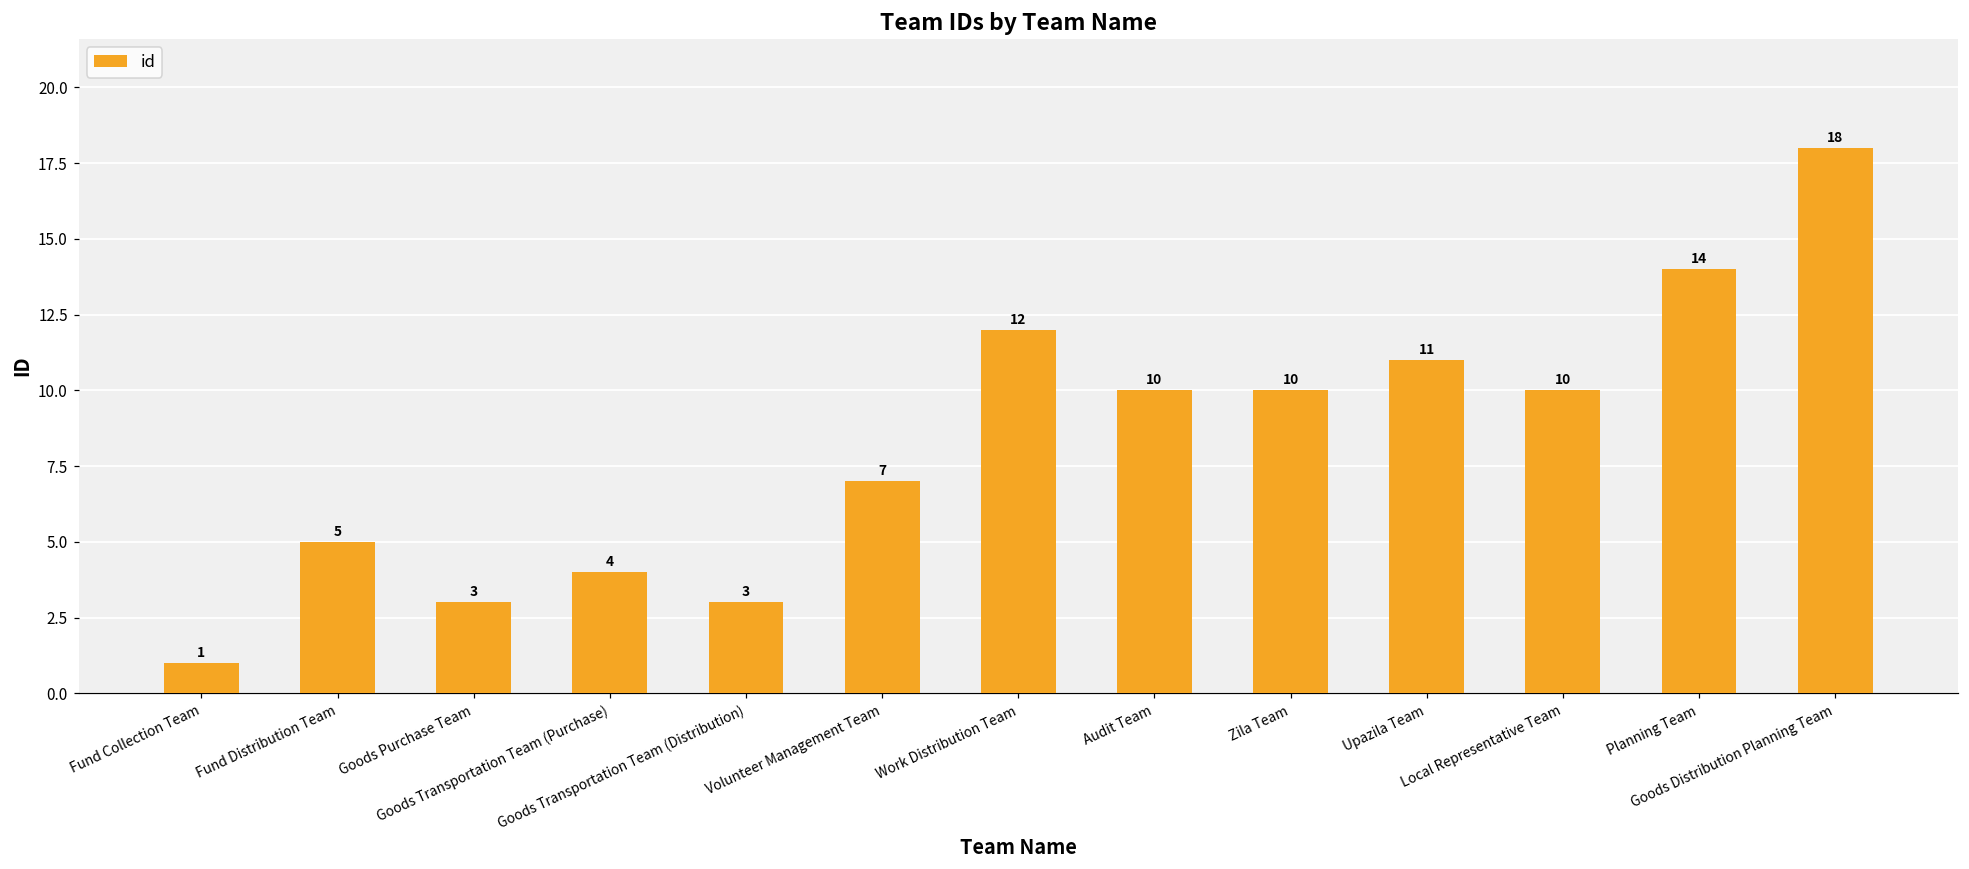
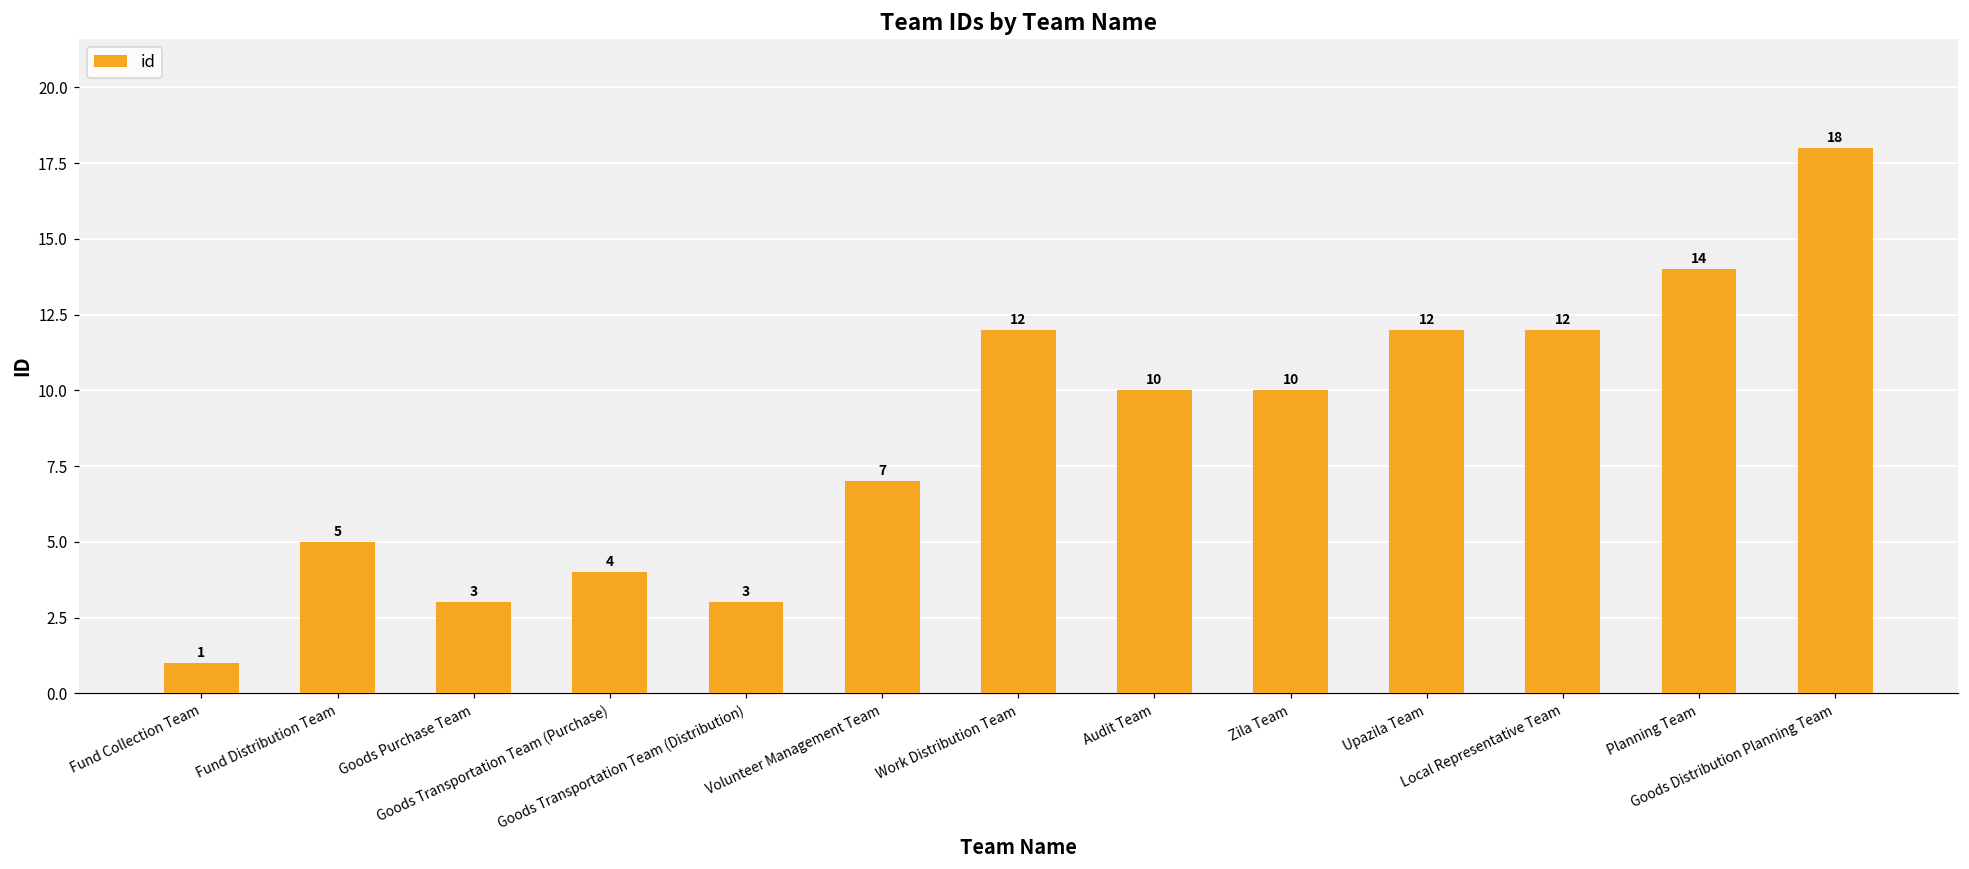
Upazila Team: 11 -> 12
Local Representative Team: 10 -> 12
